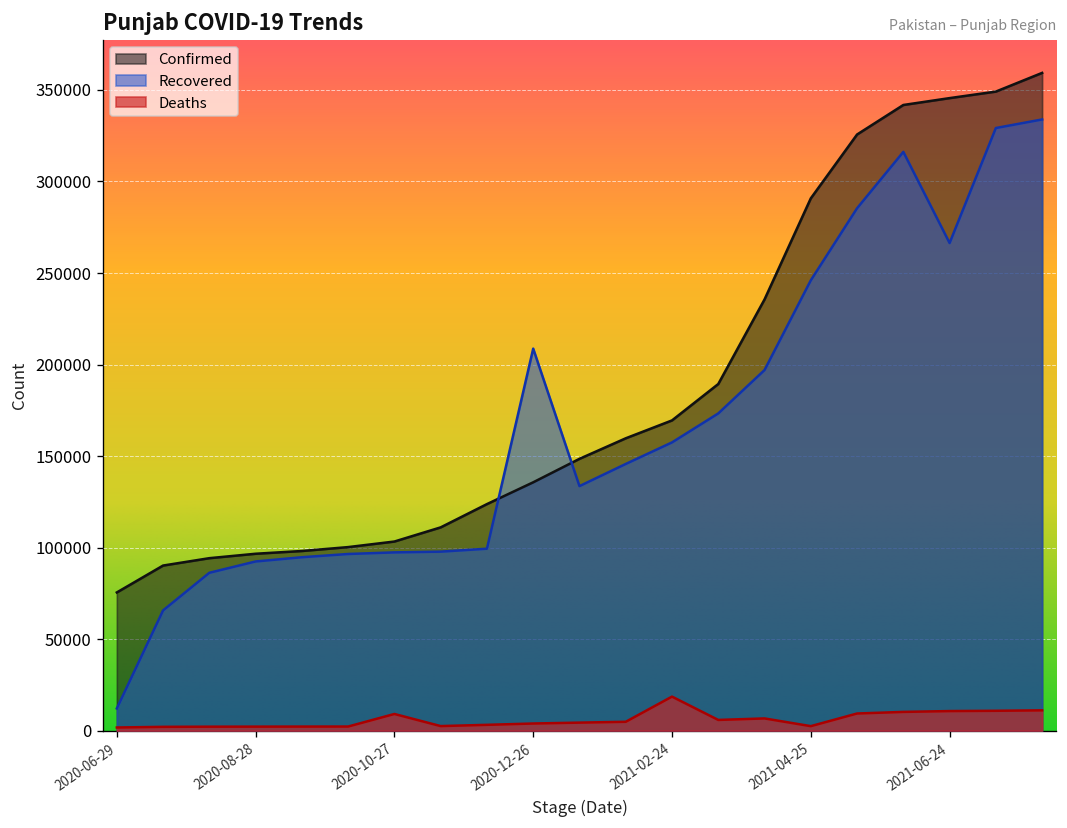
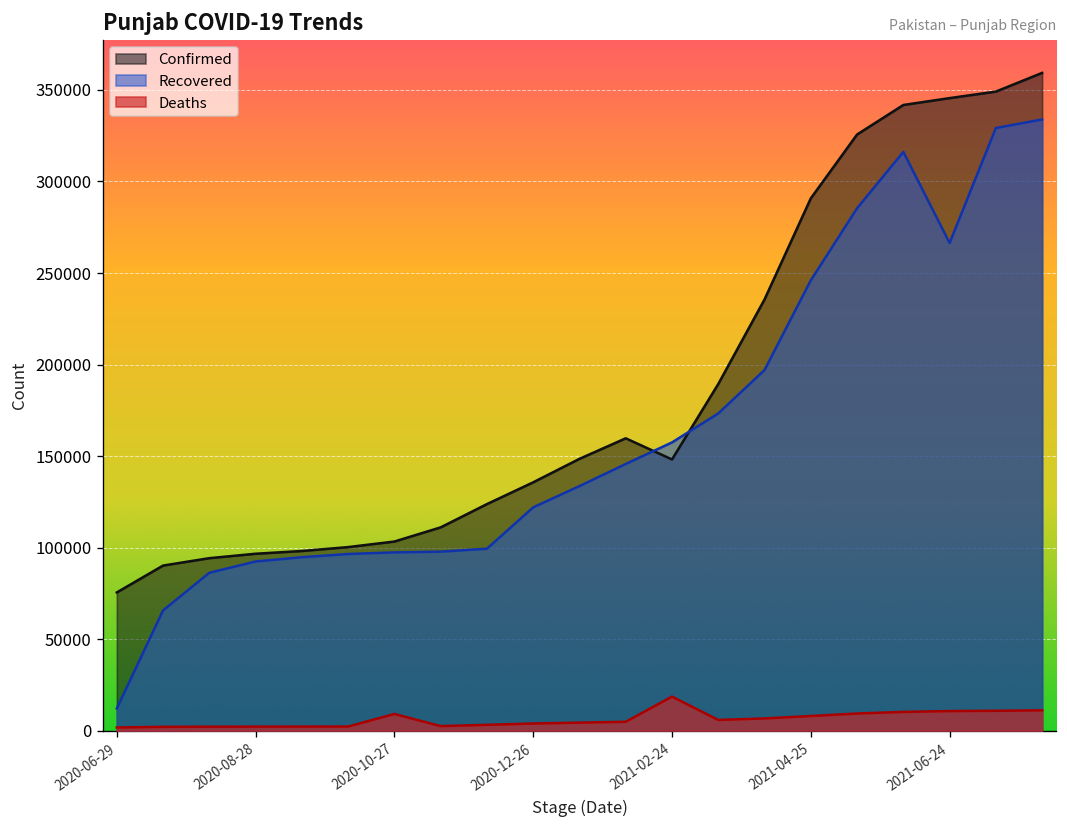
Recovered, 2020-12-26: 209000 -> 122000
Confirmed, 2021-02-24: 169000 -> 148000
Deaths, 2021-04-25: 2000 -> 8000
